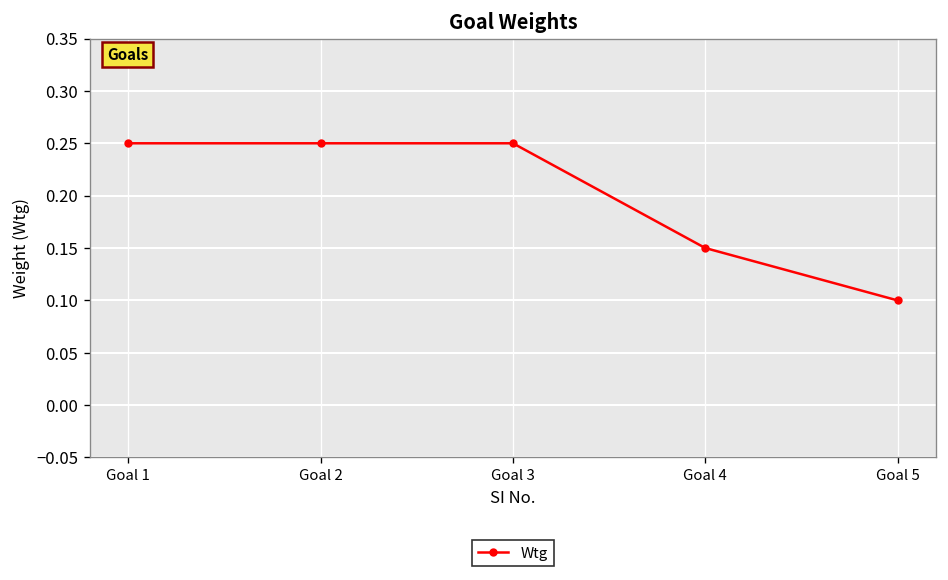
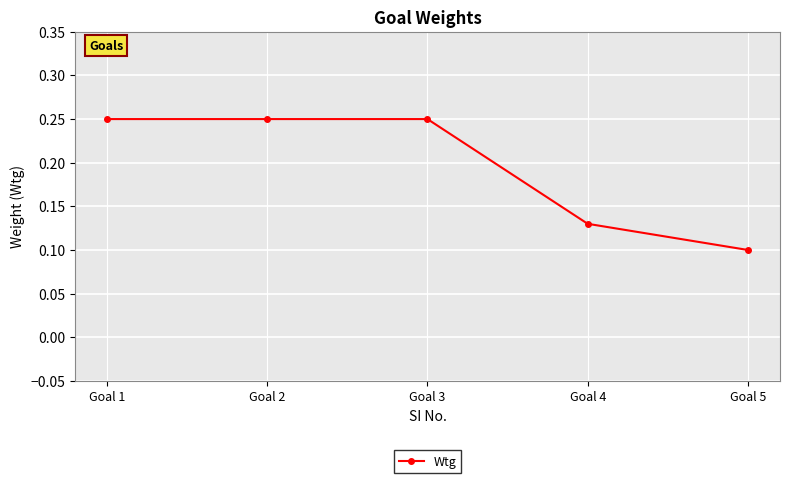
Goal 4: 0.15 -> 0.13
